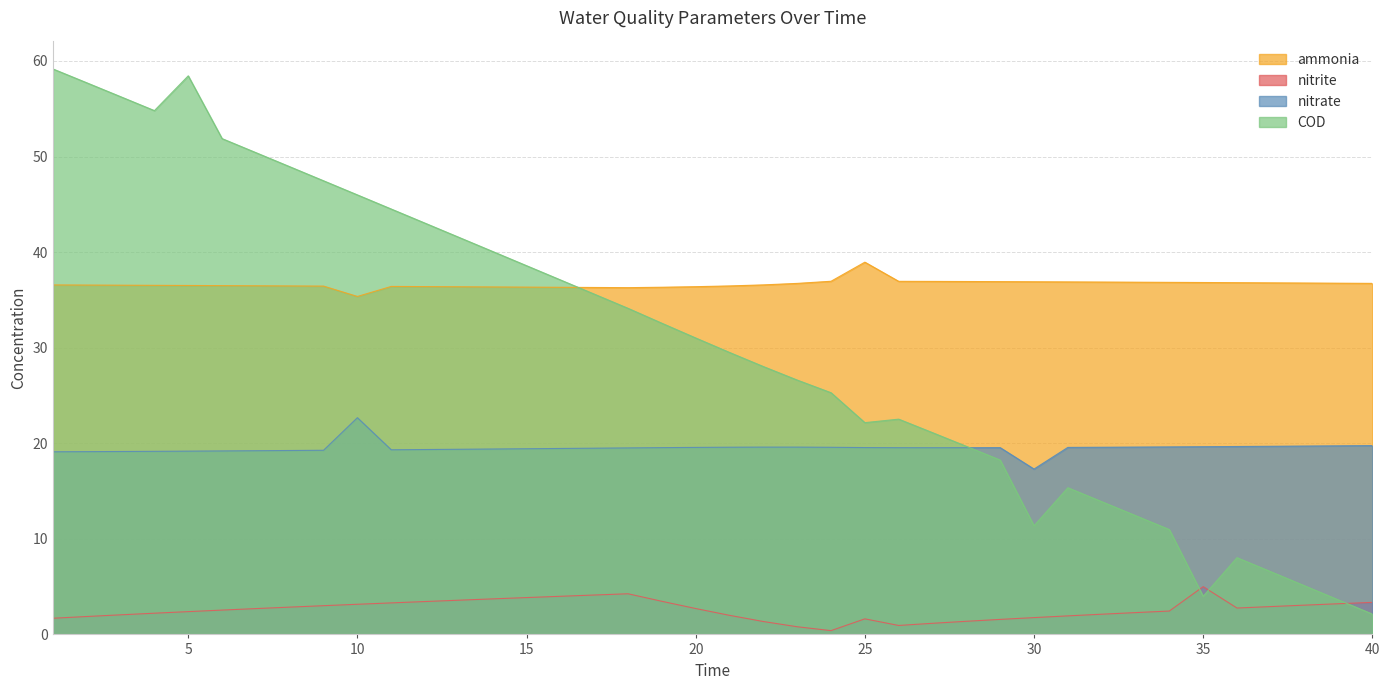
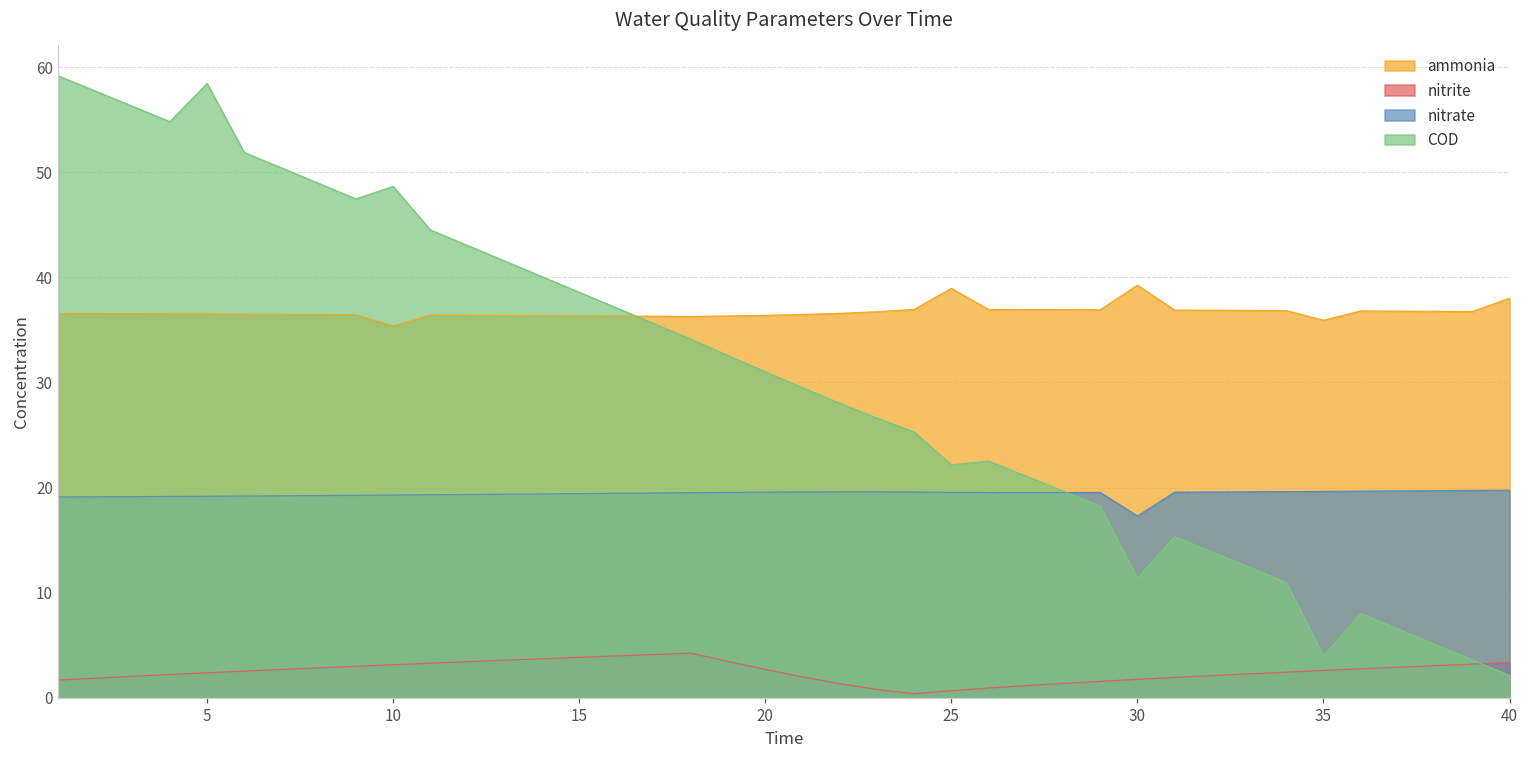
nitrate, 10: 23 -> 19
COD, 10: 46 -> 49
nitrite, 25: 2 -> 1
ammonia, 30: 37 -> 39
ammonia, 35: 37 -> 36
nitrite, 35: 5 -> 3
ammonia, 40: 37 -> 38
